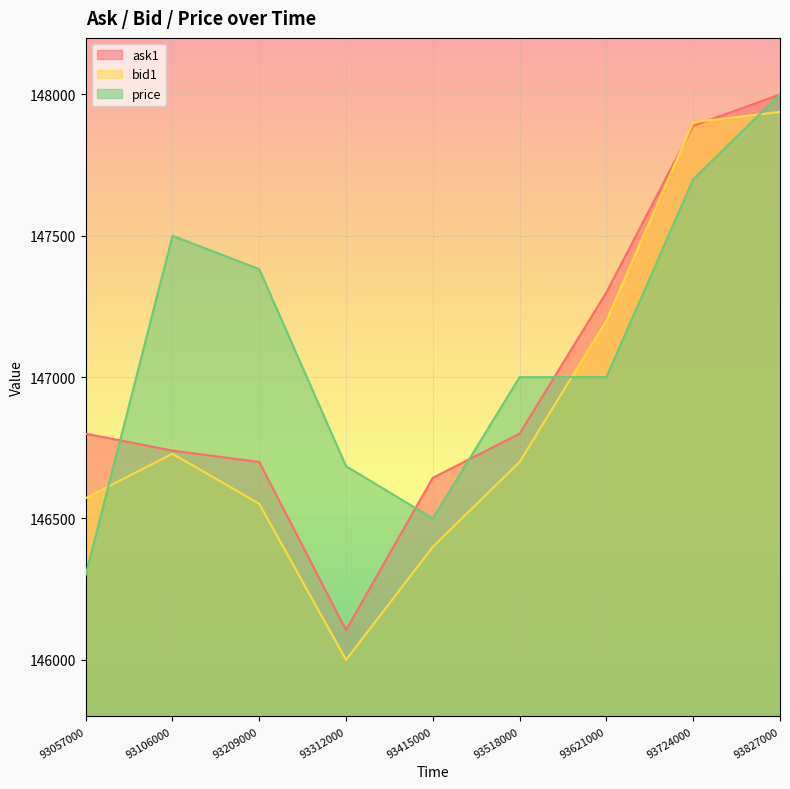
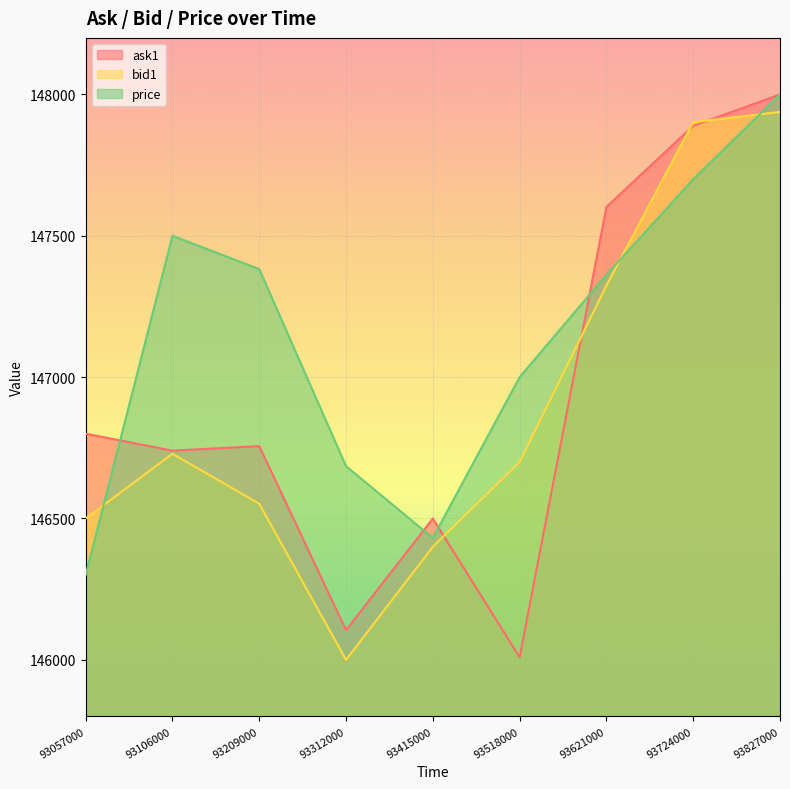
bid1, 93057000: 146570 -> 146500
ask1, 93209000: 146700 -> 146760
ask1, 93415000: 146640 -> 146500
price, 93415000: 146500 -> 146430
ask1, 93518000: 146800 -> 146010
ask1, 93621000: 147300 -> 147600
bid1, 93621000: 147200 -> 147320
price, 93621000: 147000 -> 147360
